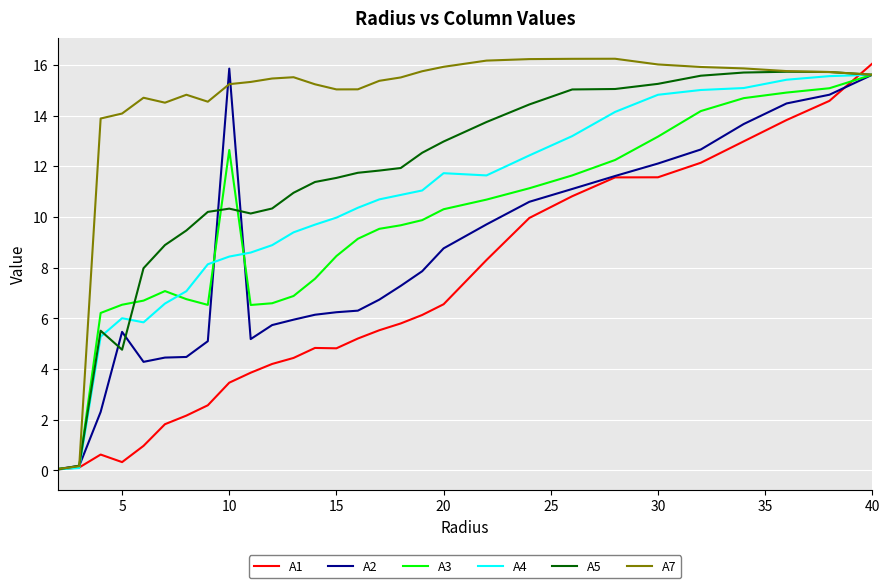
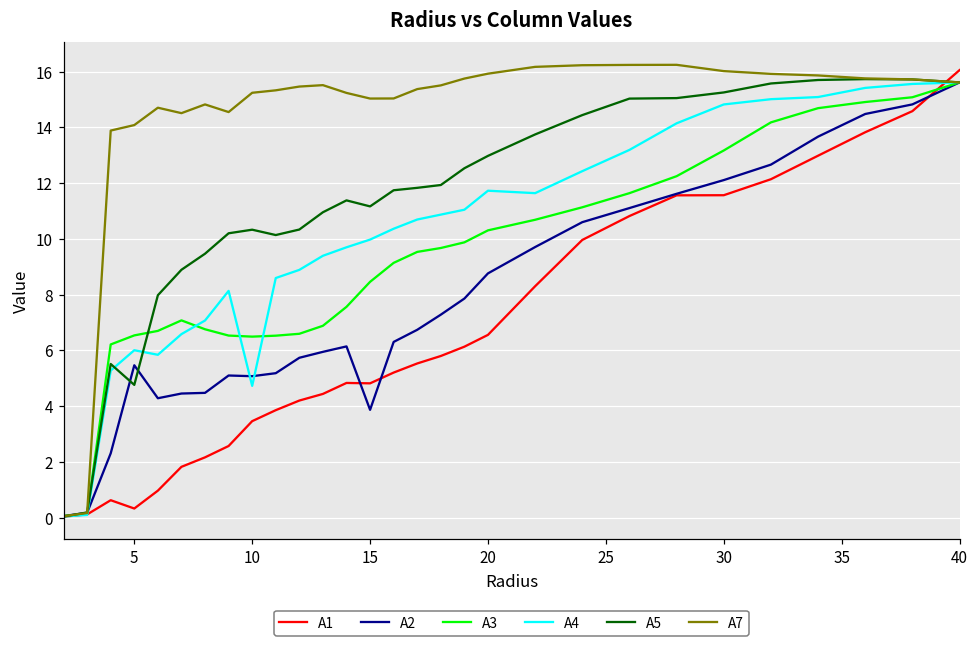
A2, 10: 15.9 -> 5.1
A3, 10: 12.6 -> 6.5
A4, 10: 8.4 -> 4.7
A2, 15: 6.2 -> 3.9
A5, 15: 11.5 -> 11.2
